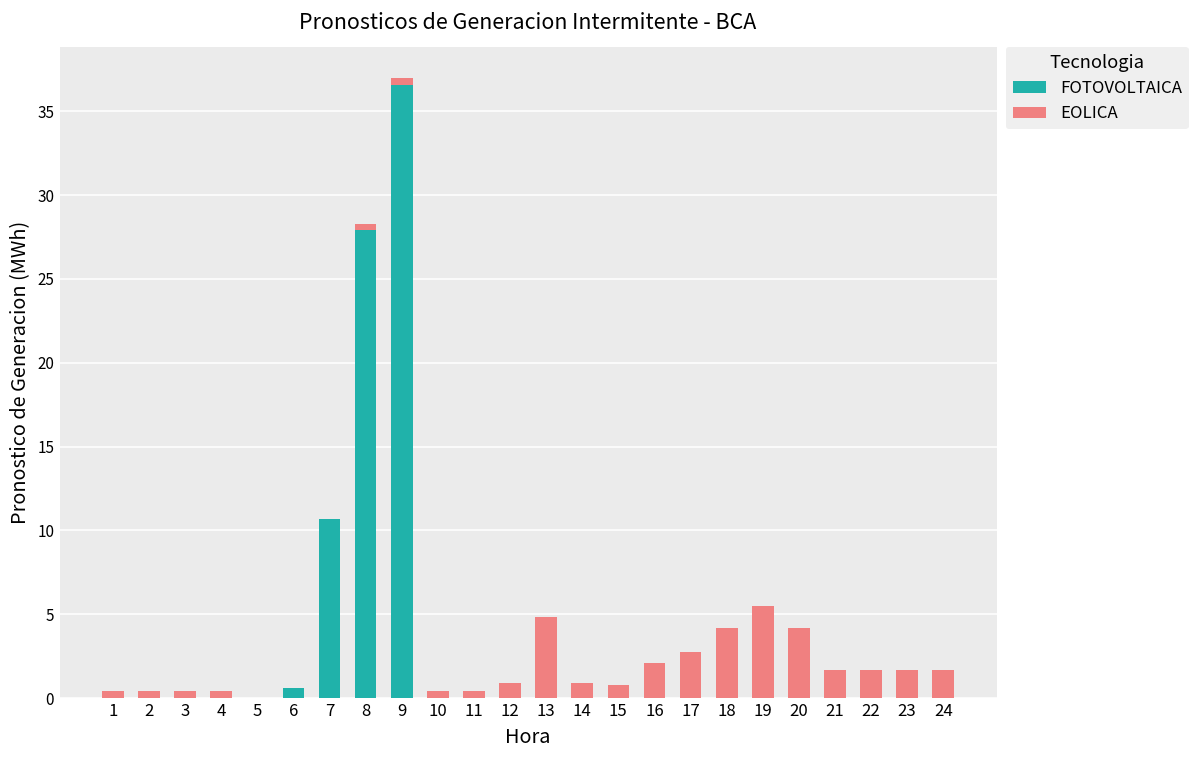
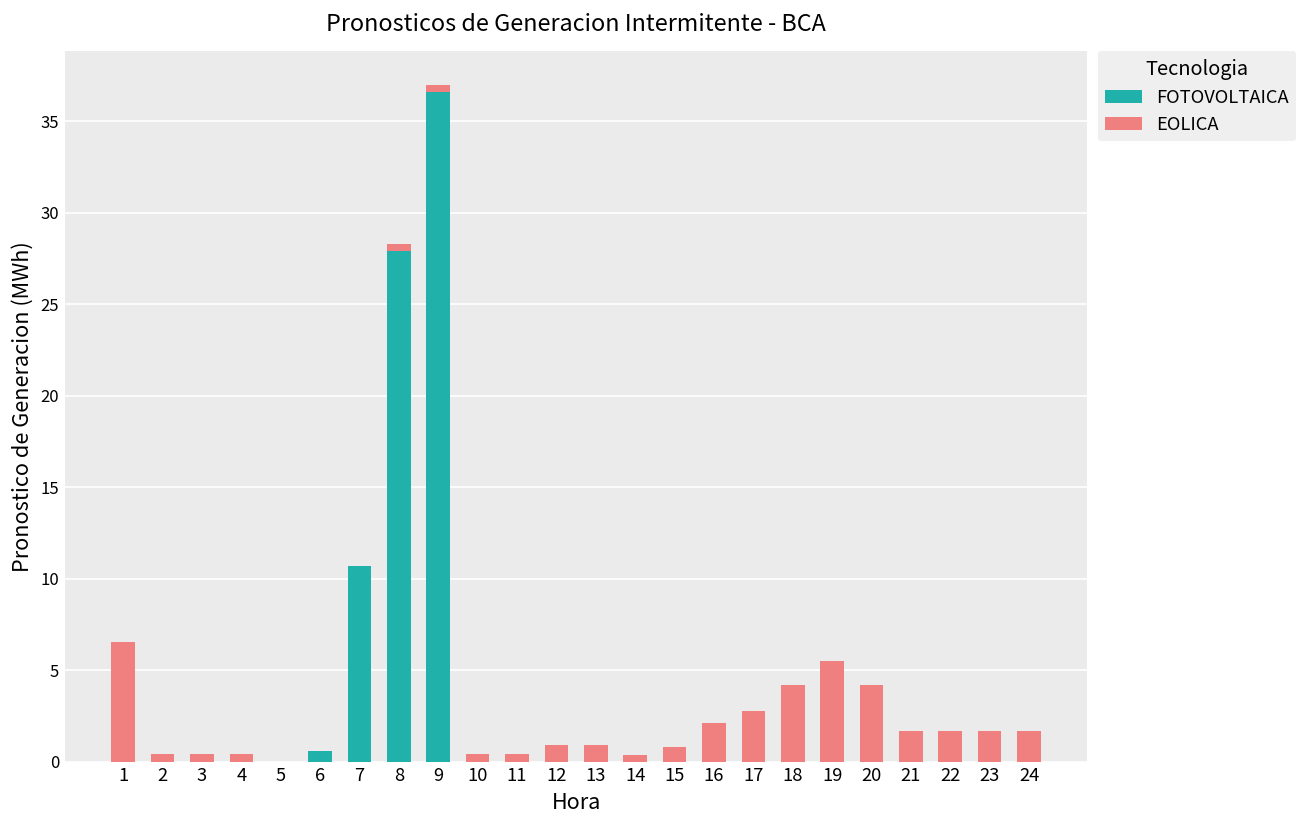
EOLICA, 1: 0.4 -> 6.5
EOLICA, 13: 4.8 -> 0.9
EOLICA, 14: 0.9 -> 0.3
